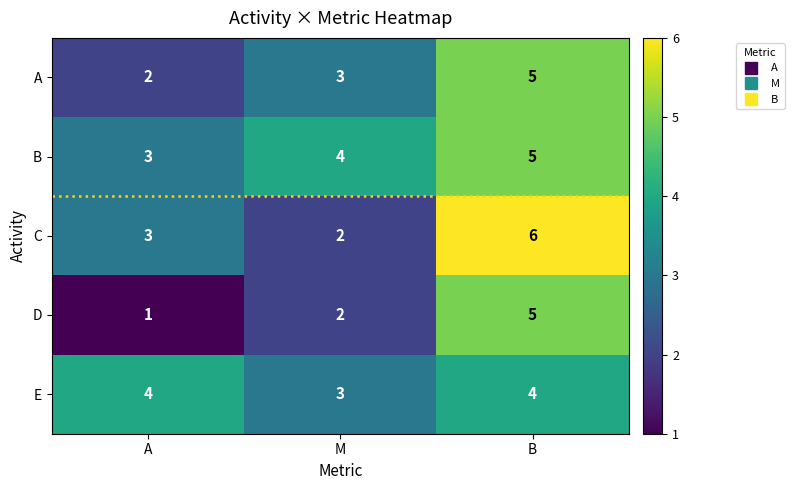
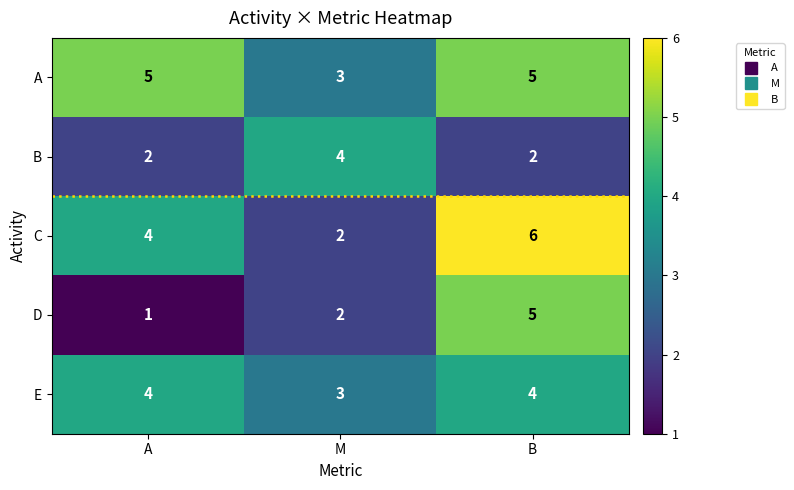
A, A: 2 -> 5
B, A: 3 -> 2
B, B: 5 -> 2
C, A: 3 -> 4
